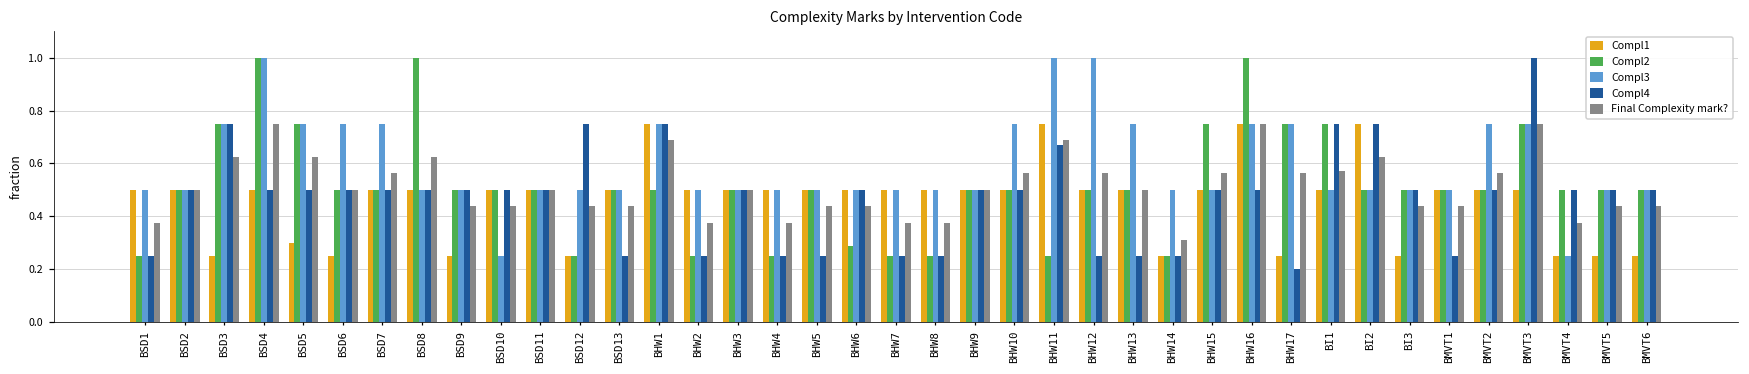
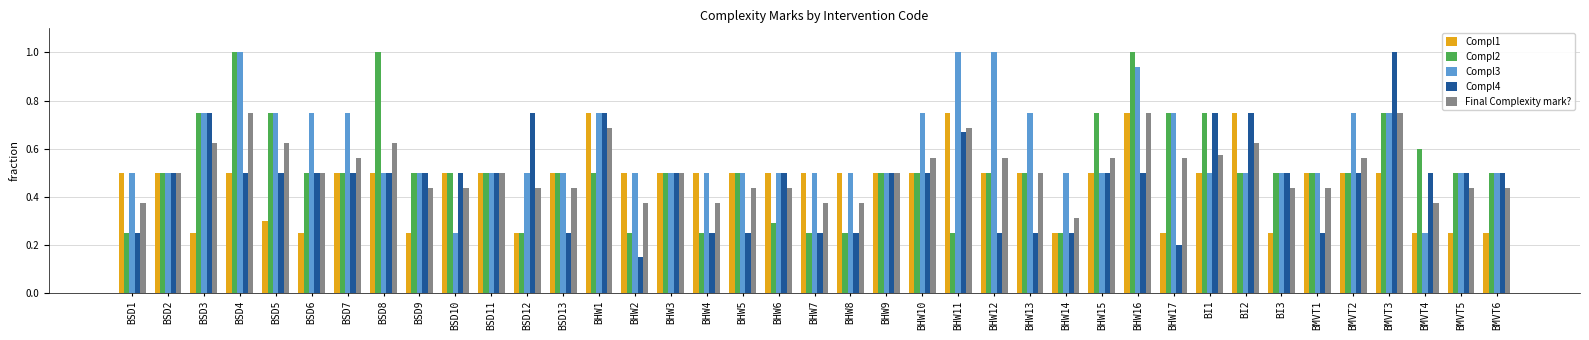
Compl4, BHW2: 0.25 -> 0.15
Compl3, BHW16: 0.75 -> 0.94
Compl2, BMVT4: 0.5 -> 0.6
